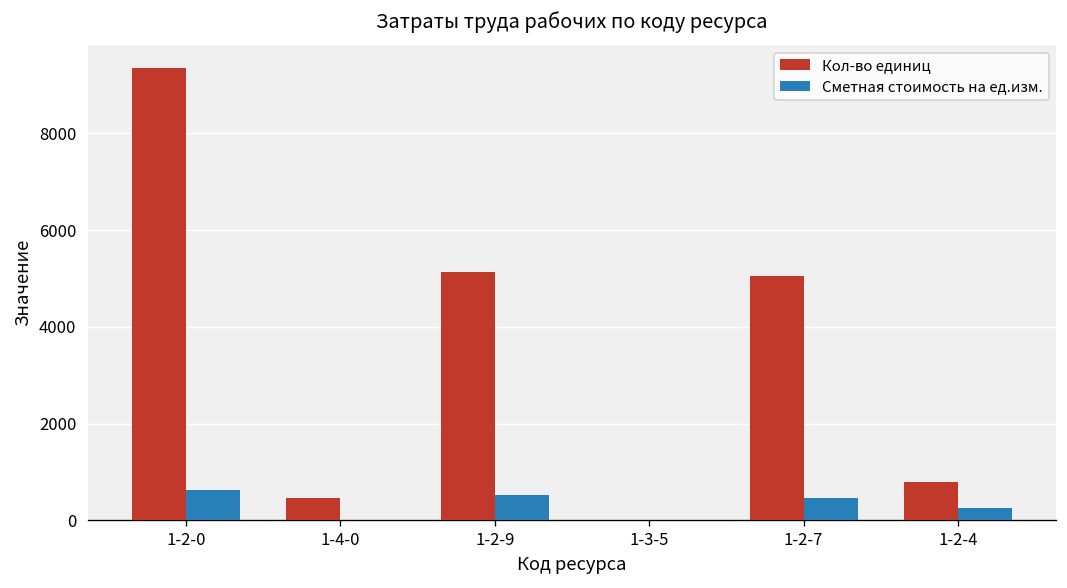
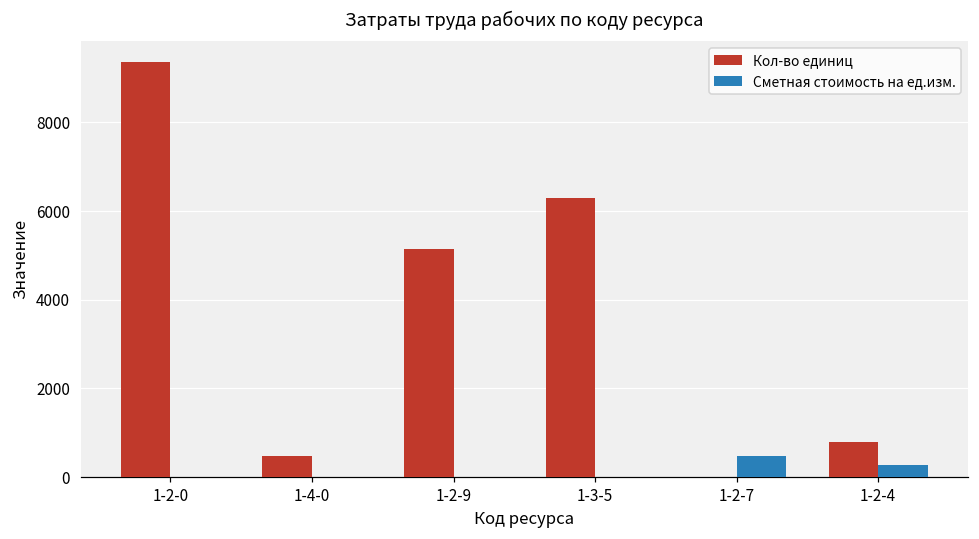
Сметная стоимость на ед.изм., 1-2-0: 600 -> 0
Сметная стоимость на ед.изм., 1-2-9: 500 -> 0
Кол-во единиц, 1-3-5: 0 -> 6300
Кол-во единиц, 1-2-7: 5100 -> 0
